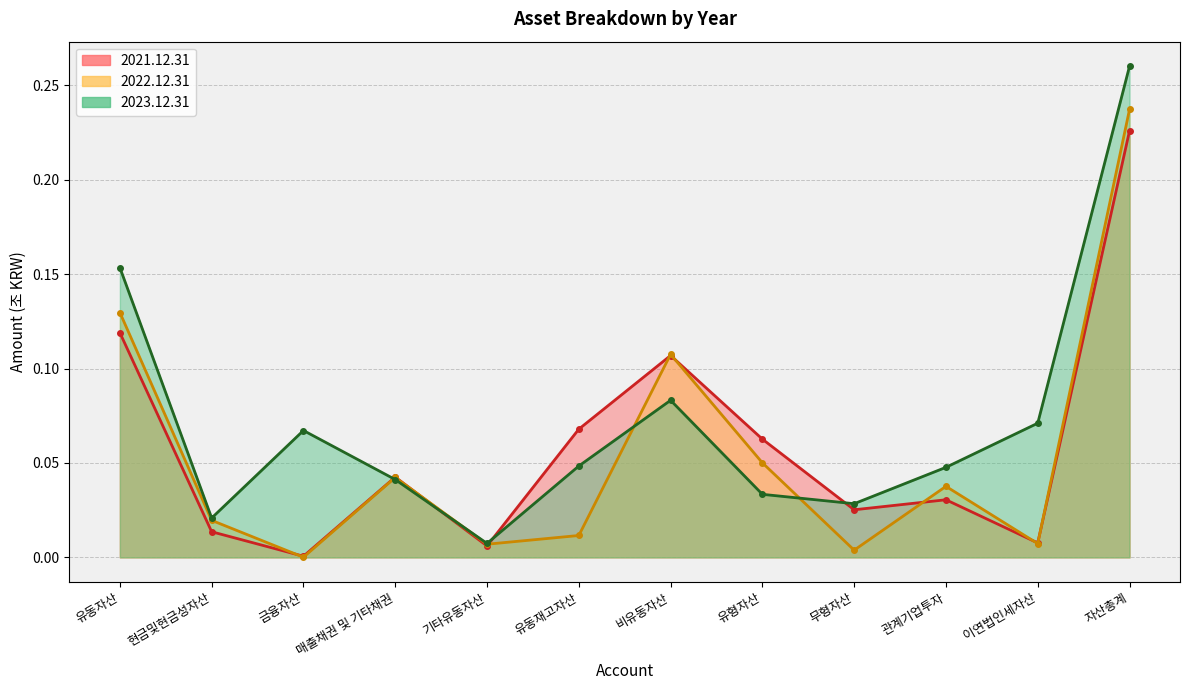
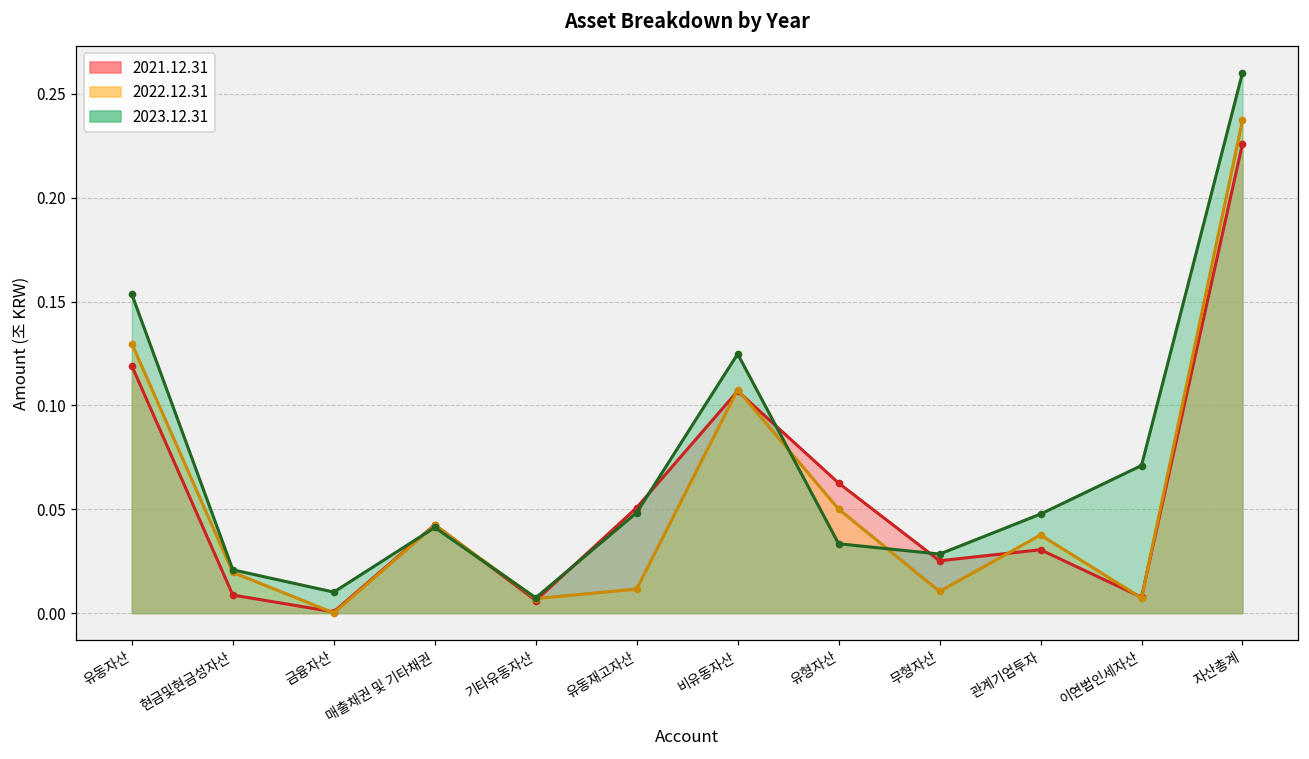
2021.12.31, 현금및현금성자산: 0.014 -> 0.009
2023.12.31, 금융자산: 0.067 -> 0.010
2021.12.31, 유동재고자산: 0.068 -> 0.051
2023.12.31, 비유동자산: 0.083 -> 0.125
2022.12.31, 무형자산: 0.004 -> 0.010
